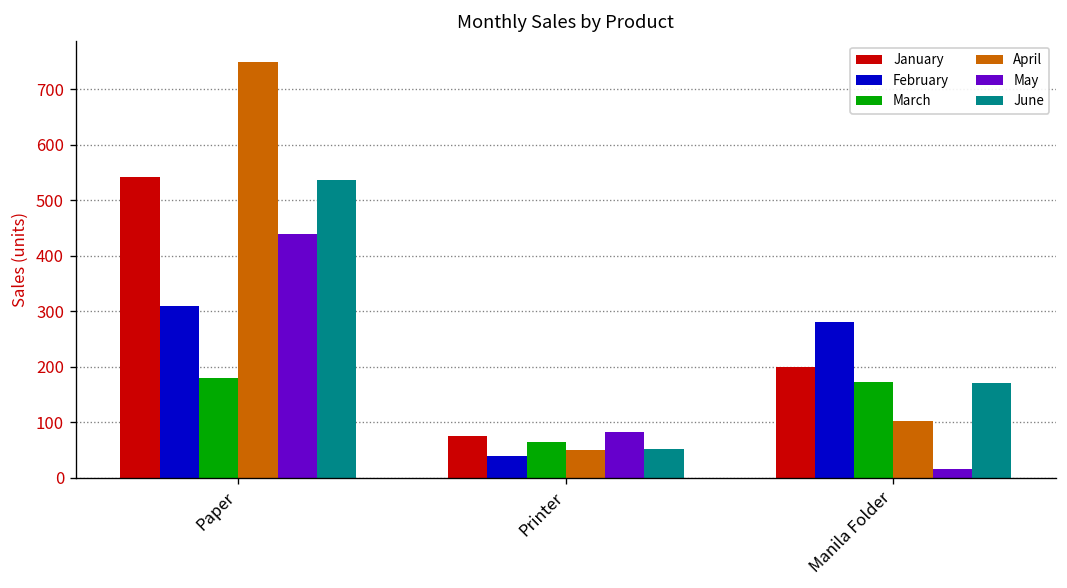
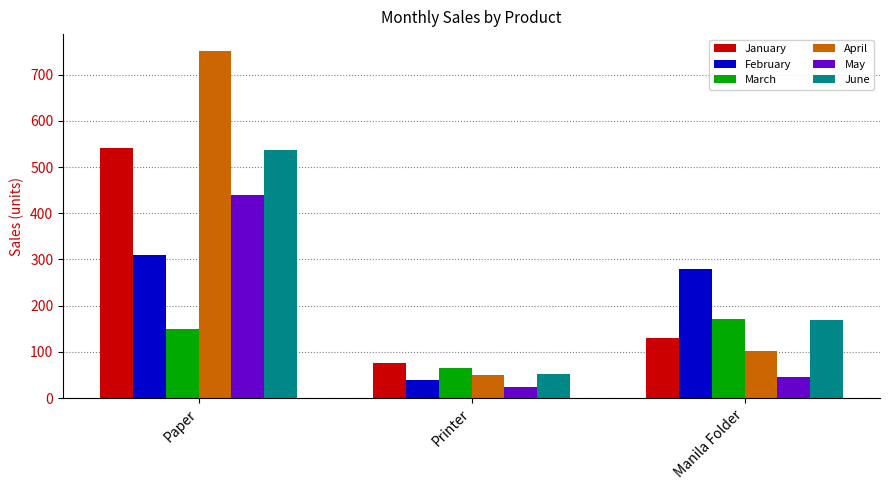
March, Paper: 180 -> 150
May, Printer: 80 -> 20
January, Manila Folder: 200 -> 130
May, Manila Folder: 20 -> 50
